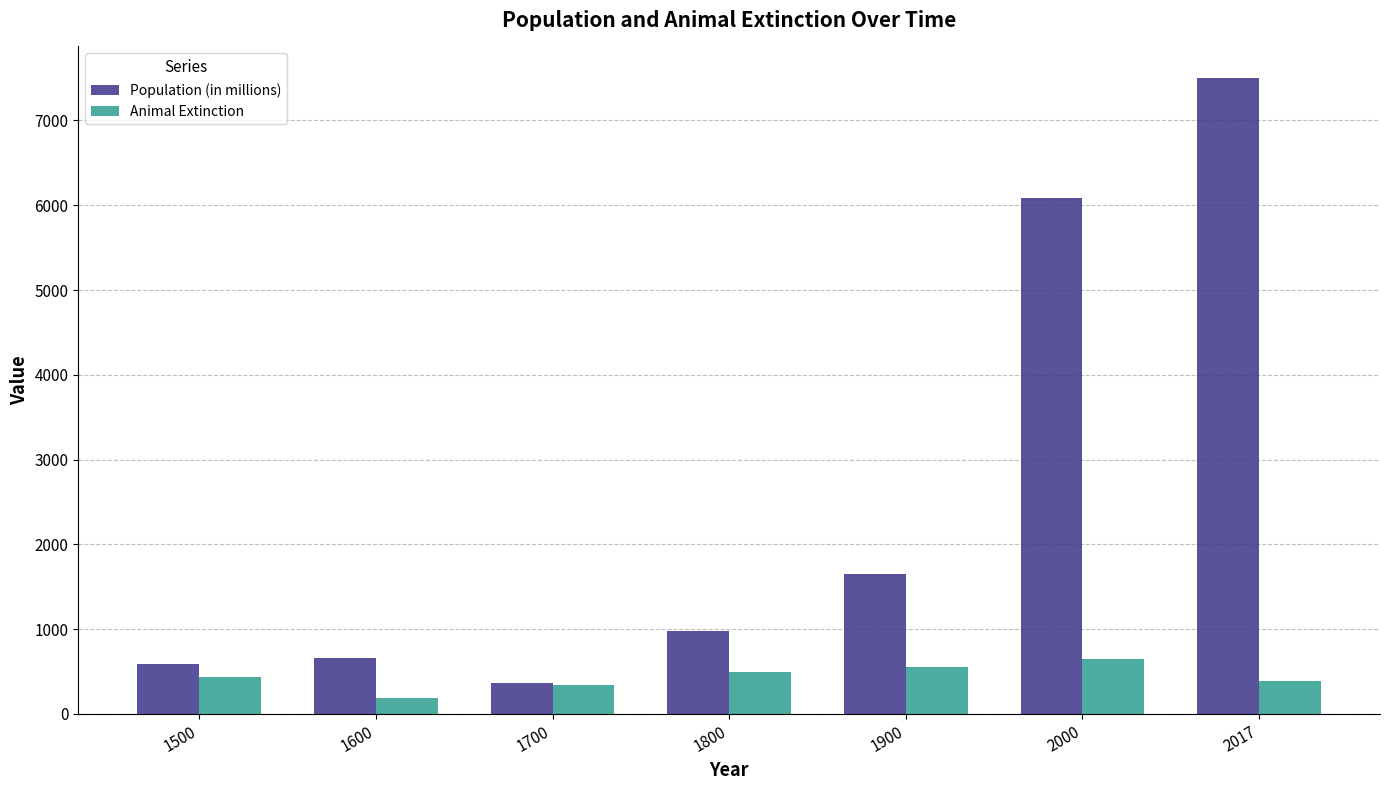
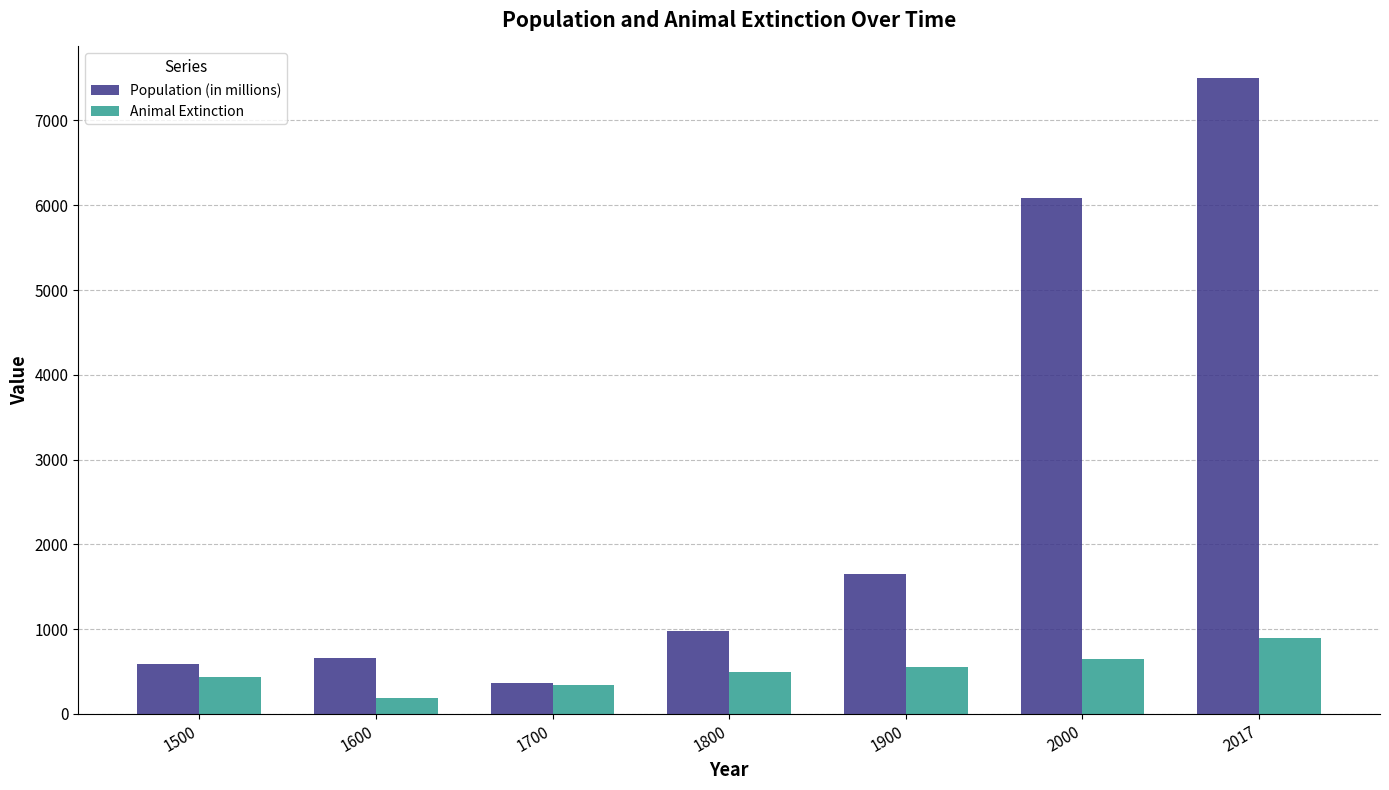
Animal Extinction, 2017: 400 -> 900
